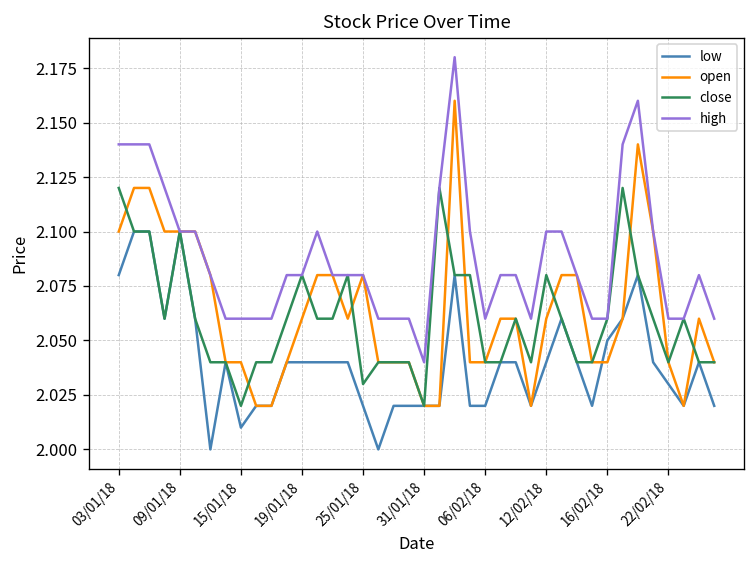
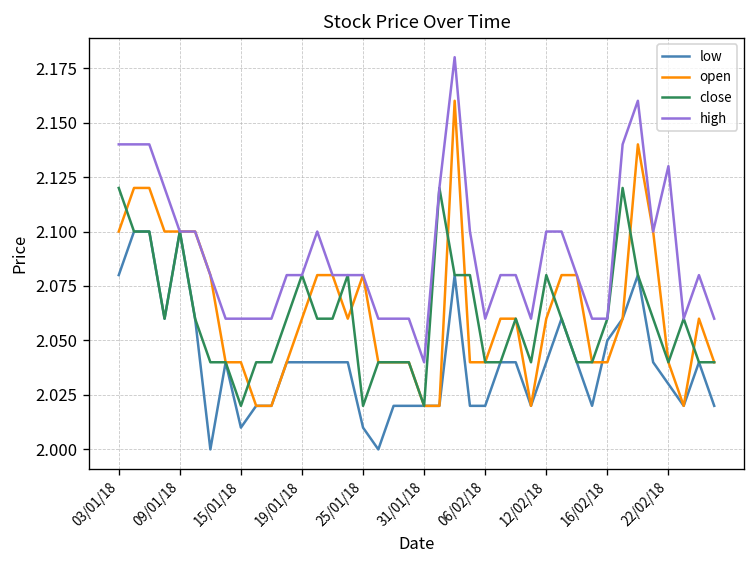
low, 25/01/18: 2.02 -> 2.01
close, 25/01/18: 2.03 -> 2.02
high, 22/02/18: 2.06 -> 2.13
